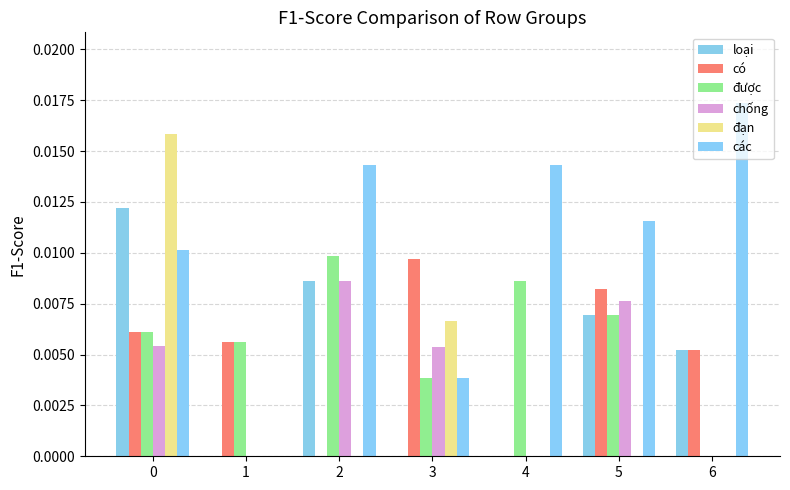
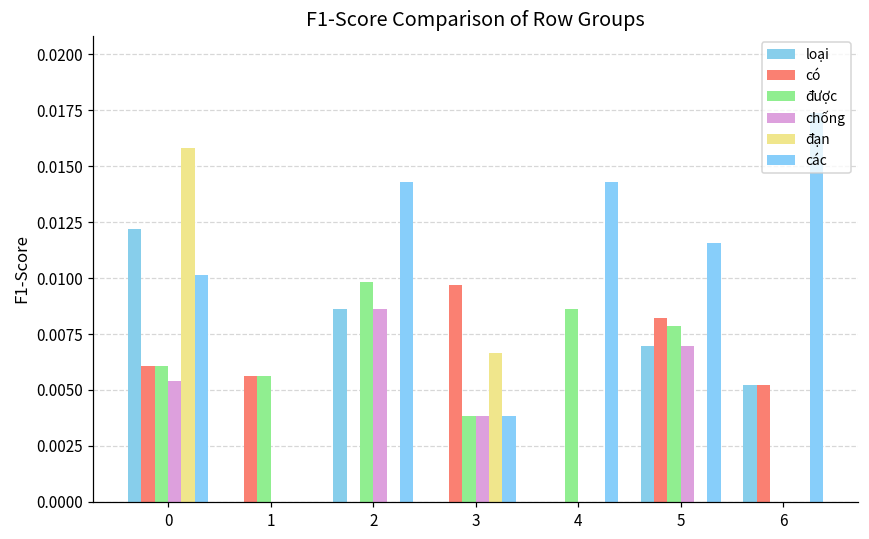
chống, 3: 0.0054 -> 0.0038
được, 5: 0.0070 -> 0.0079
chống, 5: 0.0076 -> 0.0070
